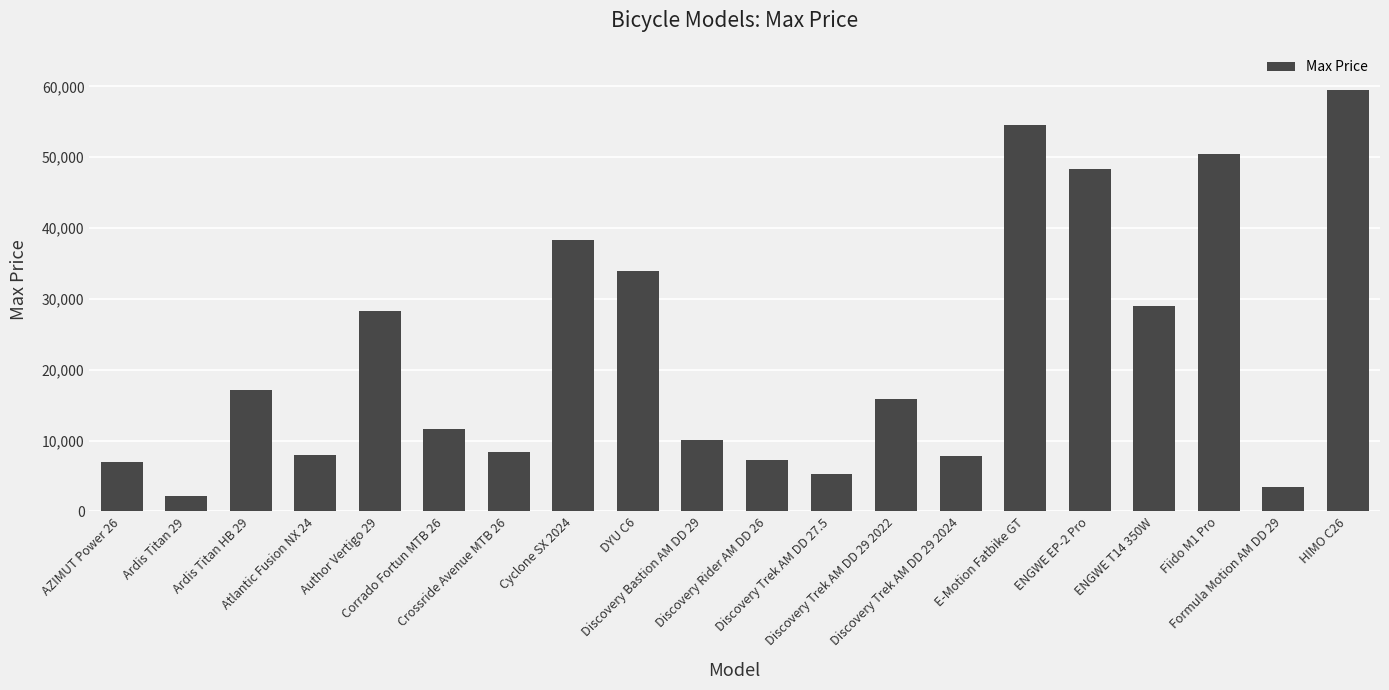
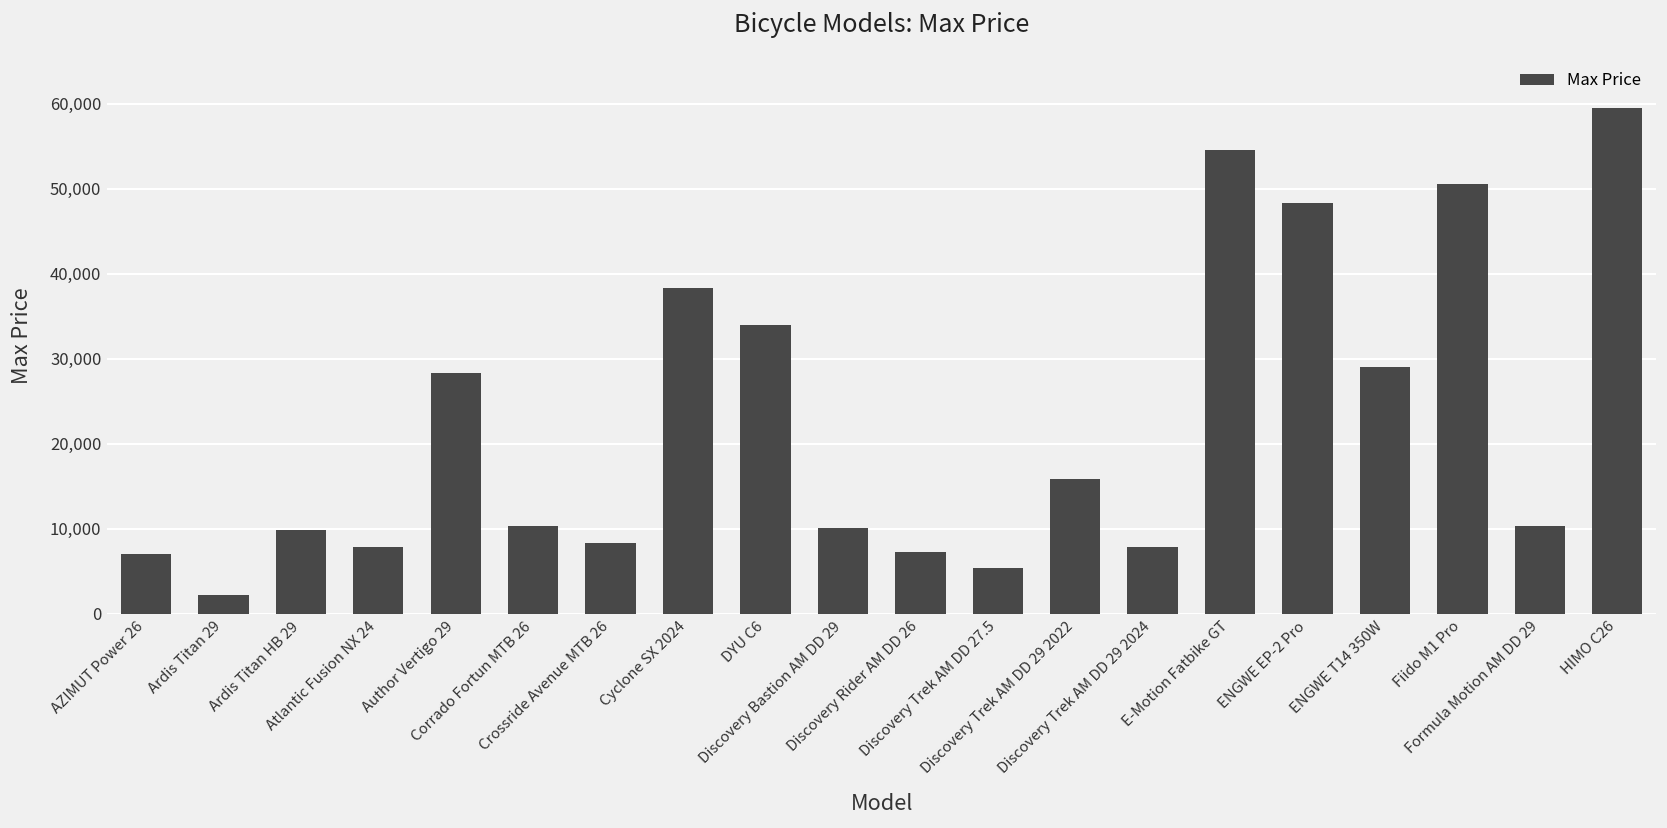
Ardis Titan HB 29: 17,000 -> 10,000
Corrado Fortun MTB 26: 12,000 -> 10,000
Formula Motion AM DD 29: 4,000 -> 10,000
